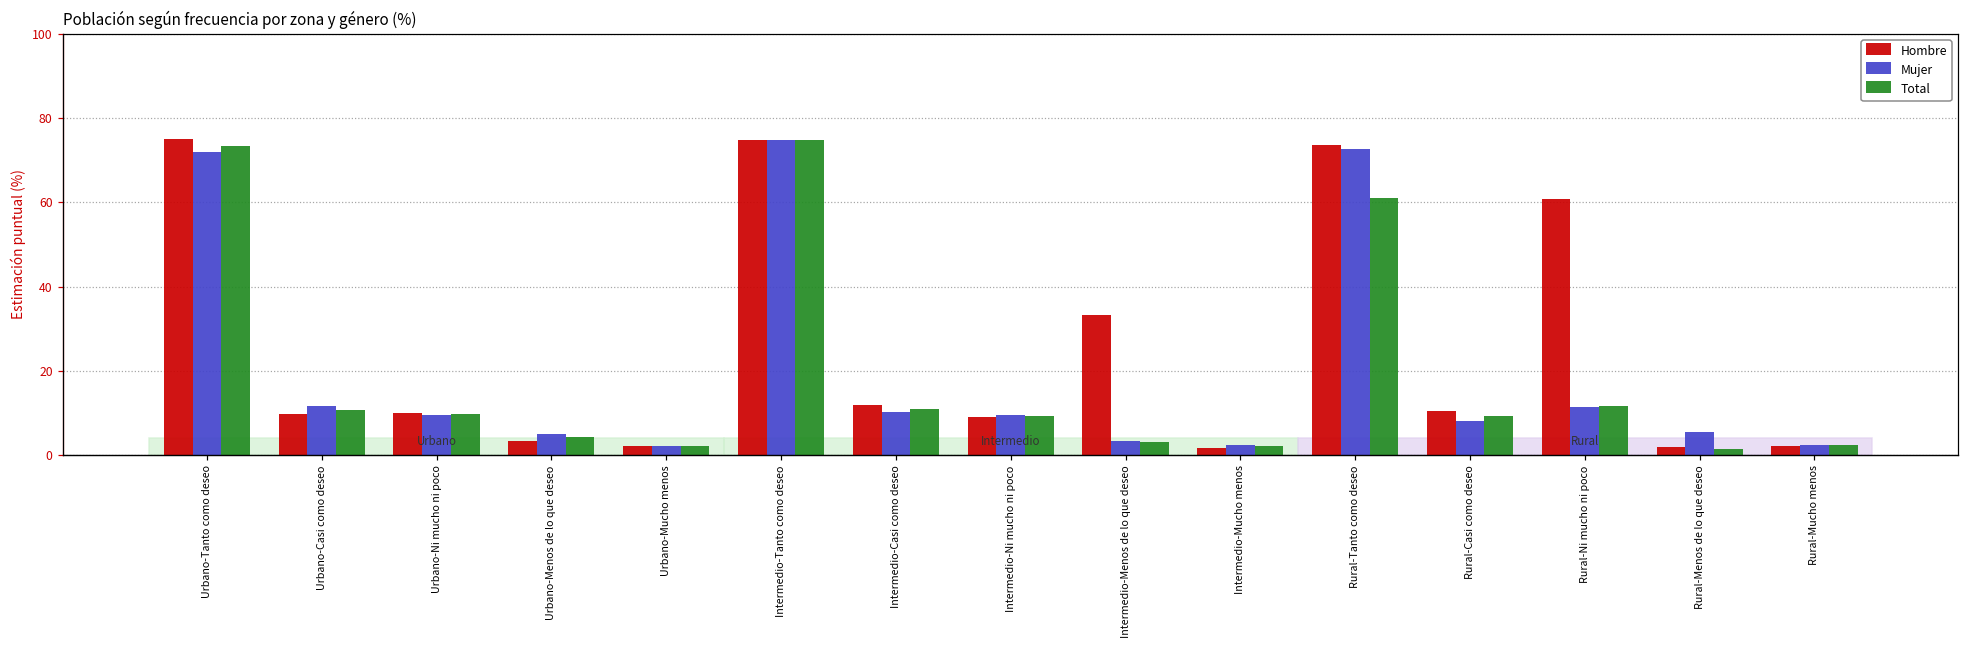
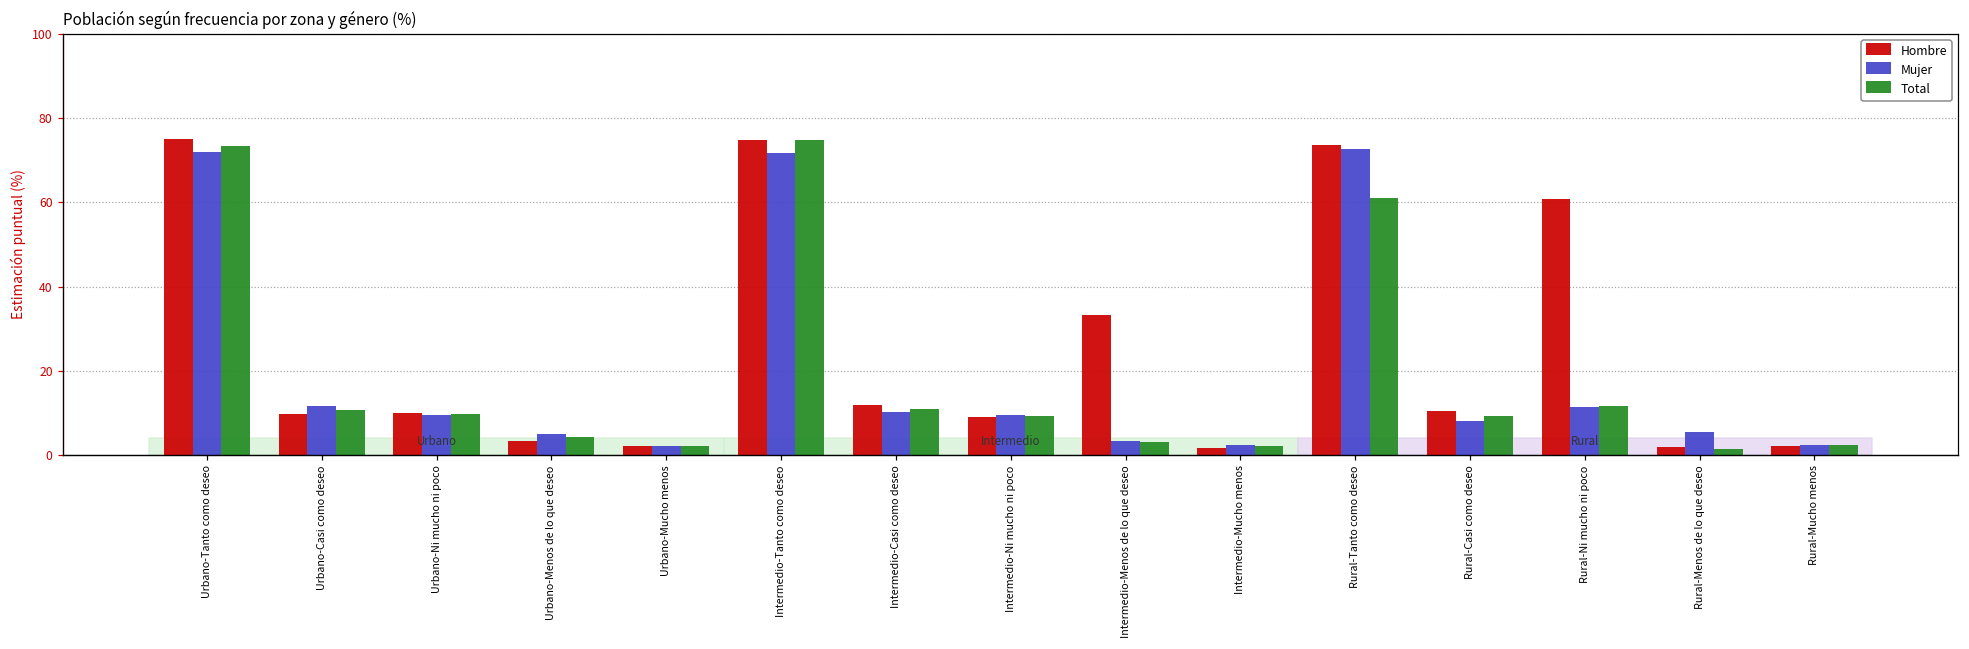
Mujer, Intermedio-Tanto como deseo: 75 -> 72
